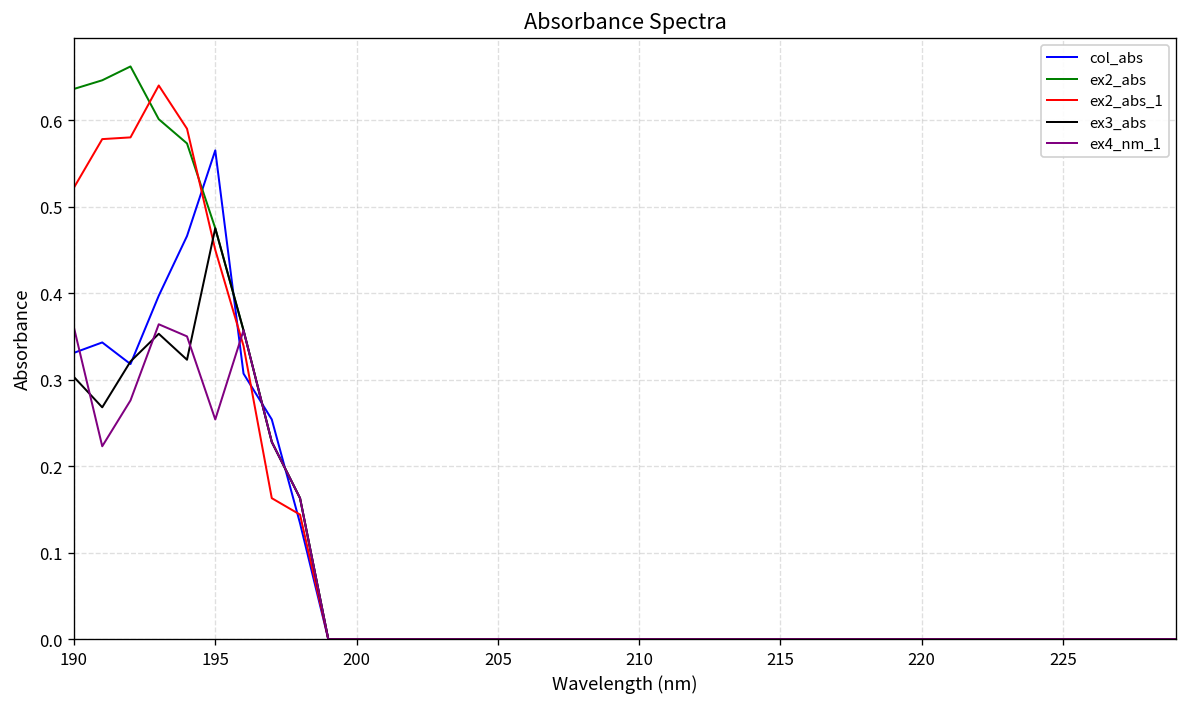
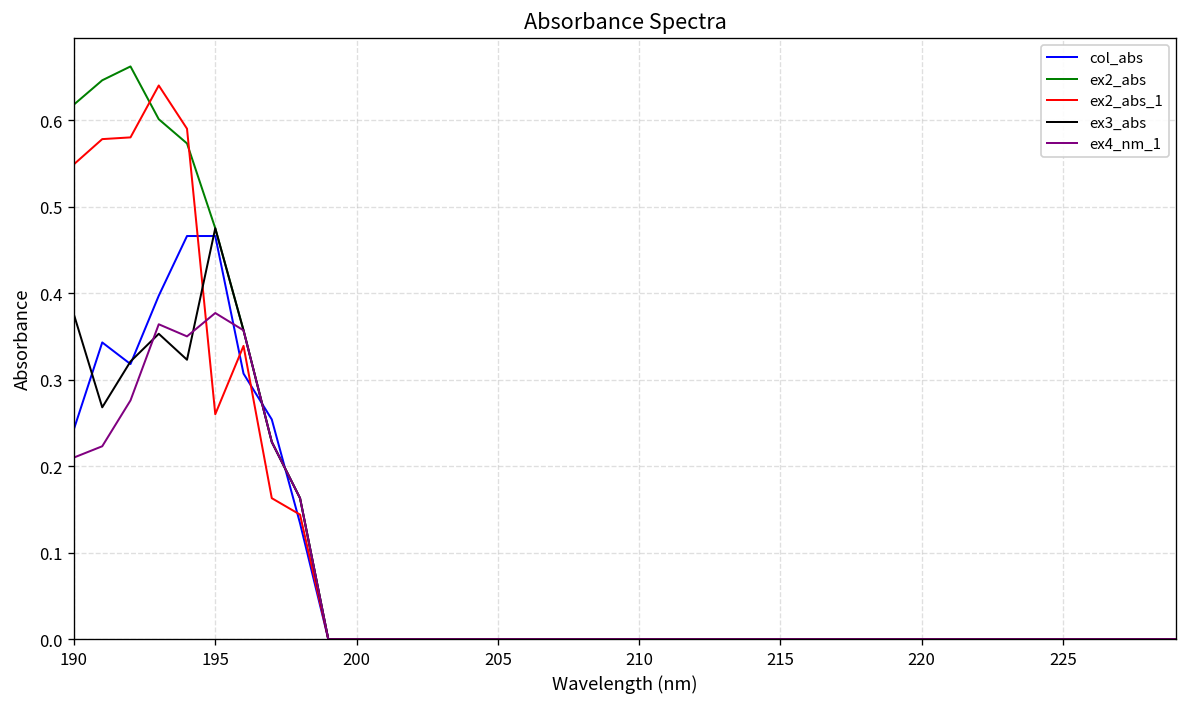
col_abs, 190: 0.33 -> 0.24
ex2_abs, 190: 0.64 -> 0.62
ex2_abs_1, 190: 0.52 -> 0.55
ex3_abs, 190: 0.30 -> 0.38
ex4_nm_1, 190: 0.36 -> 0.21
col_abs, 195: 0.57 -> 0.47
ex2_abs_1, 195: 0.45 -> 0.26
ex4_nm_1, 195: 0.25 -> 0.38
